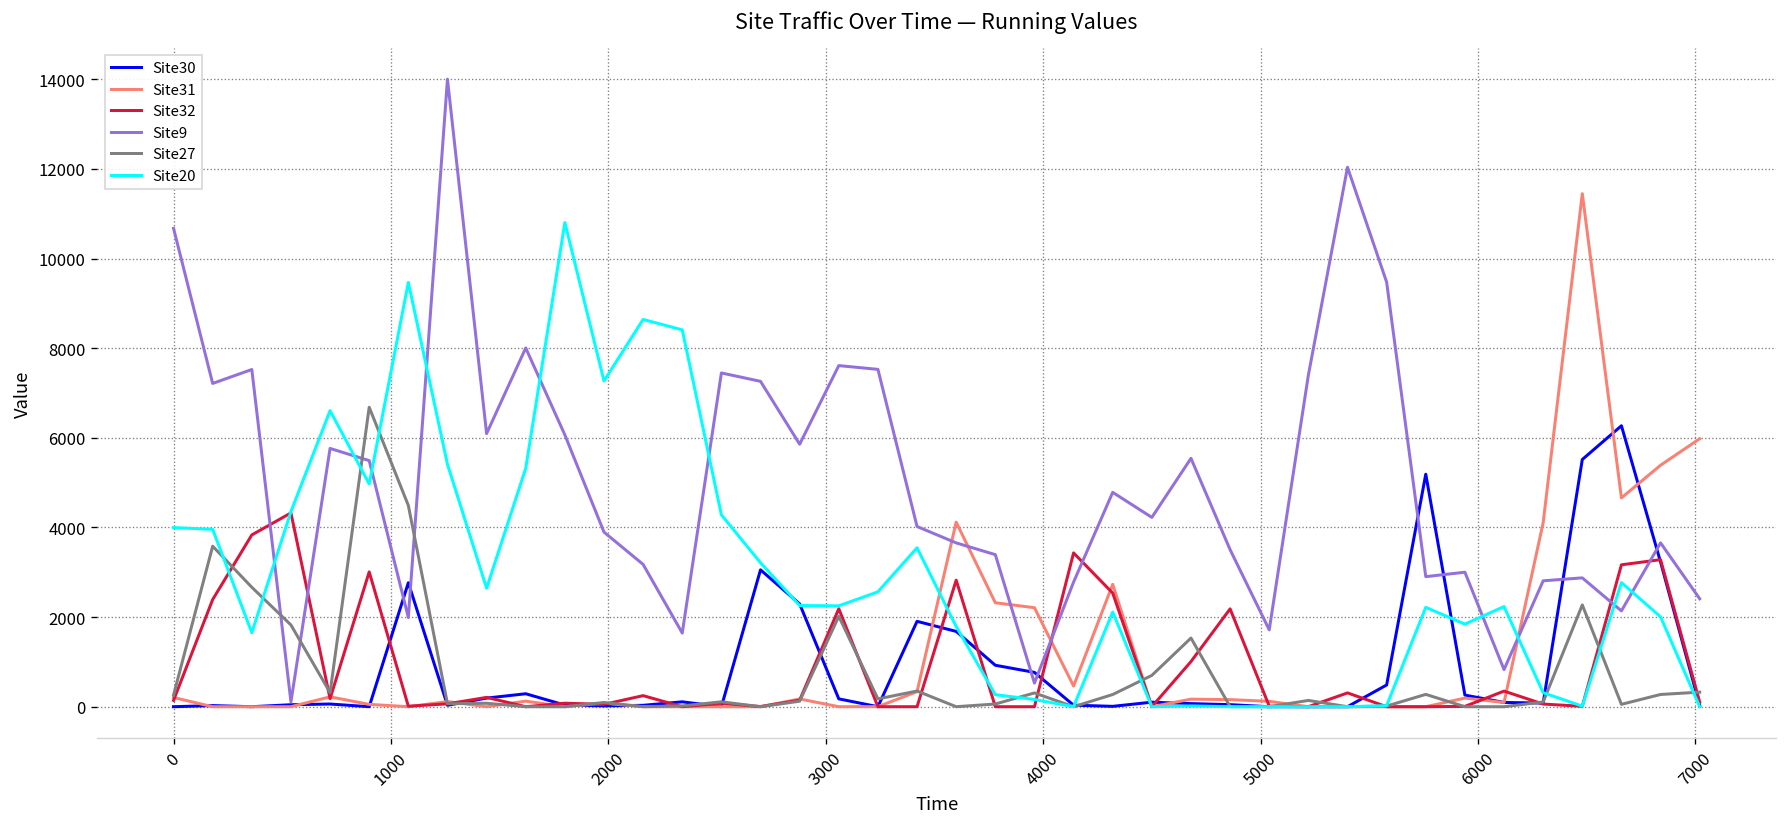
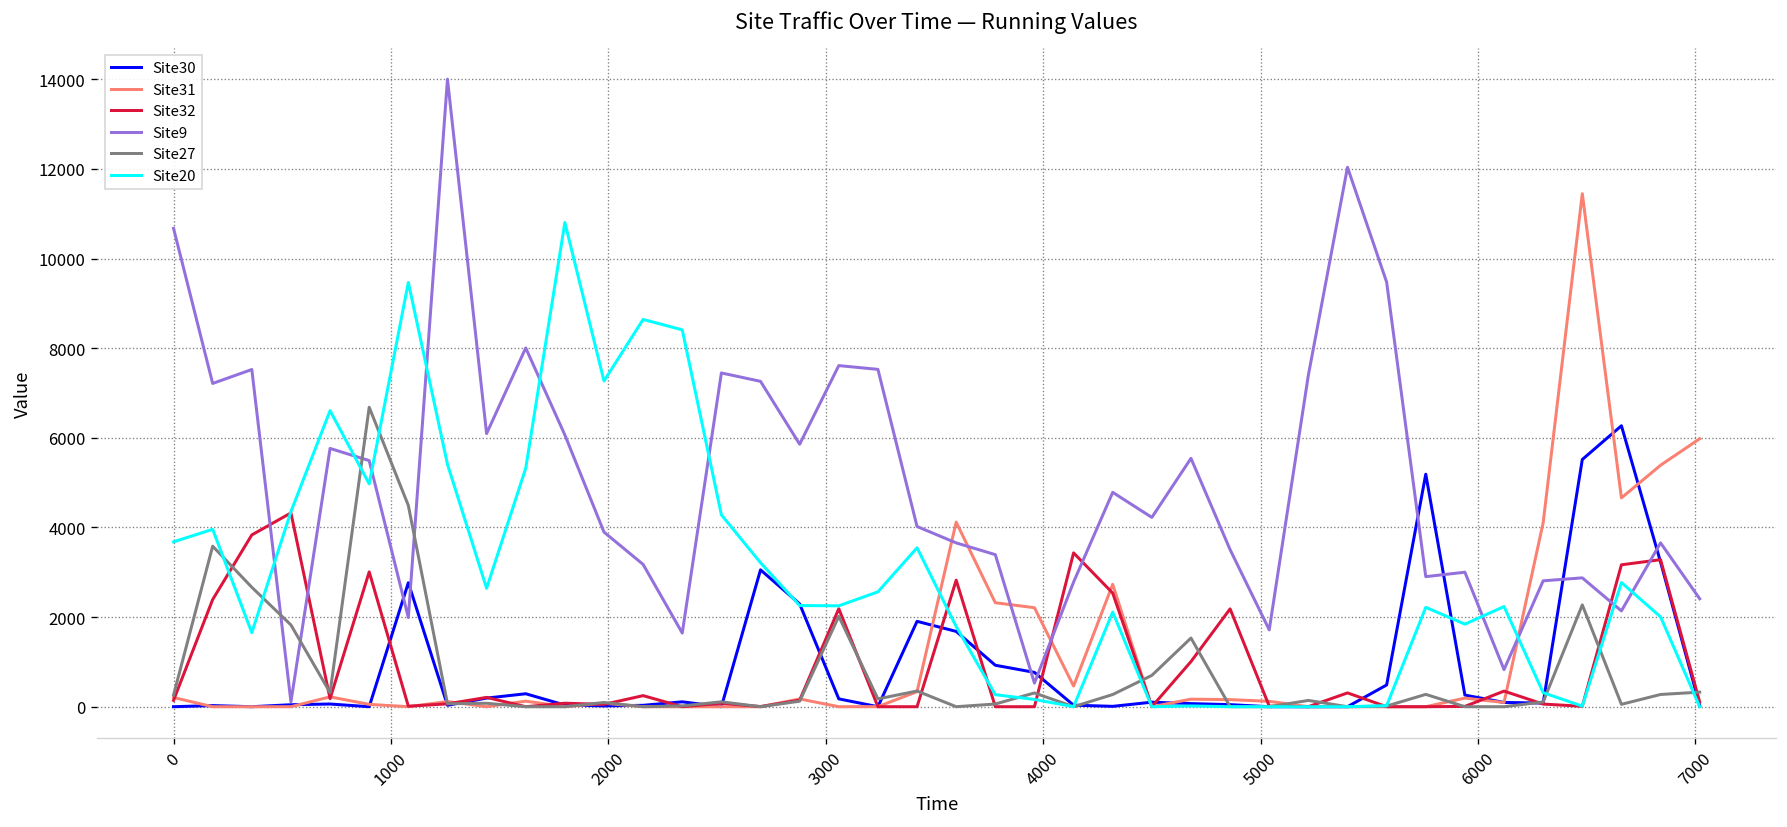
Site20, 0: 4000 -> 3700
